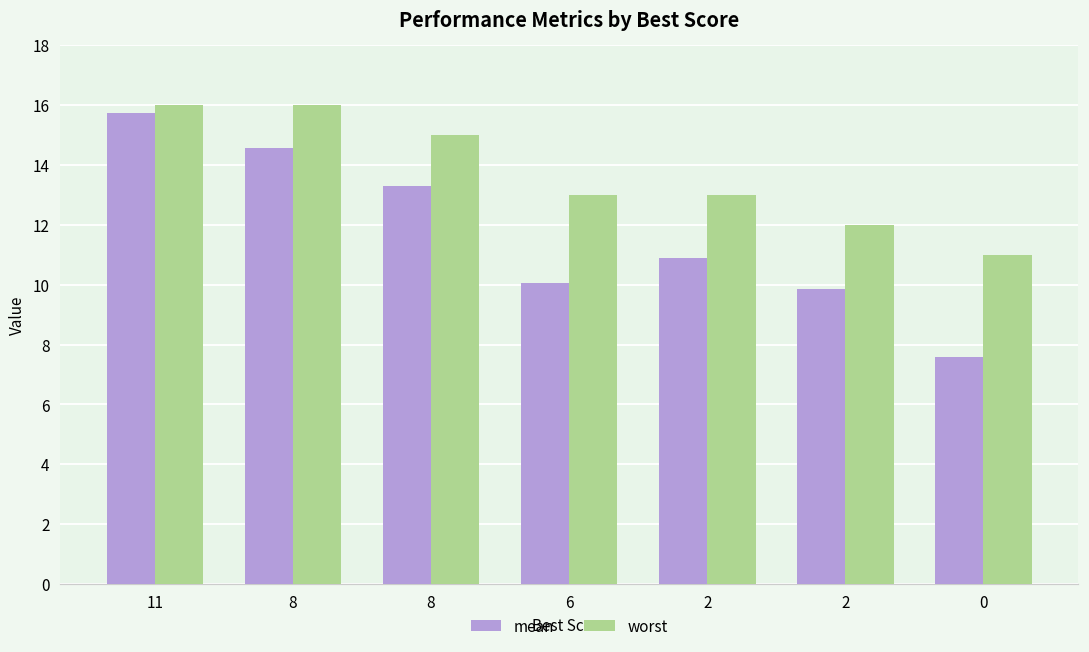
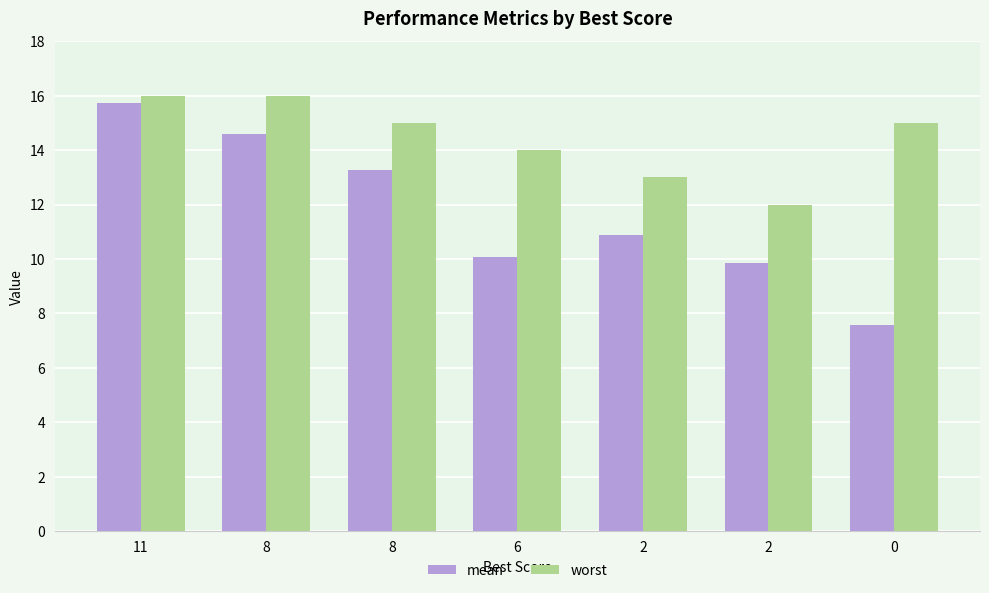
worst, 6: 13 -> 14
worst, 0: 11 -> 15
